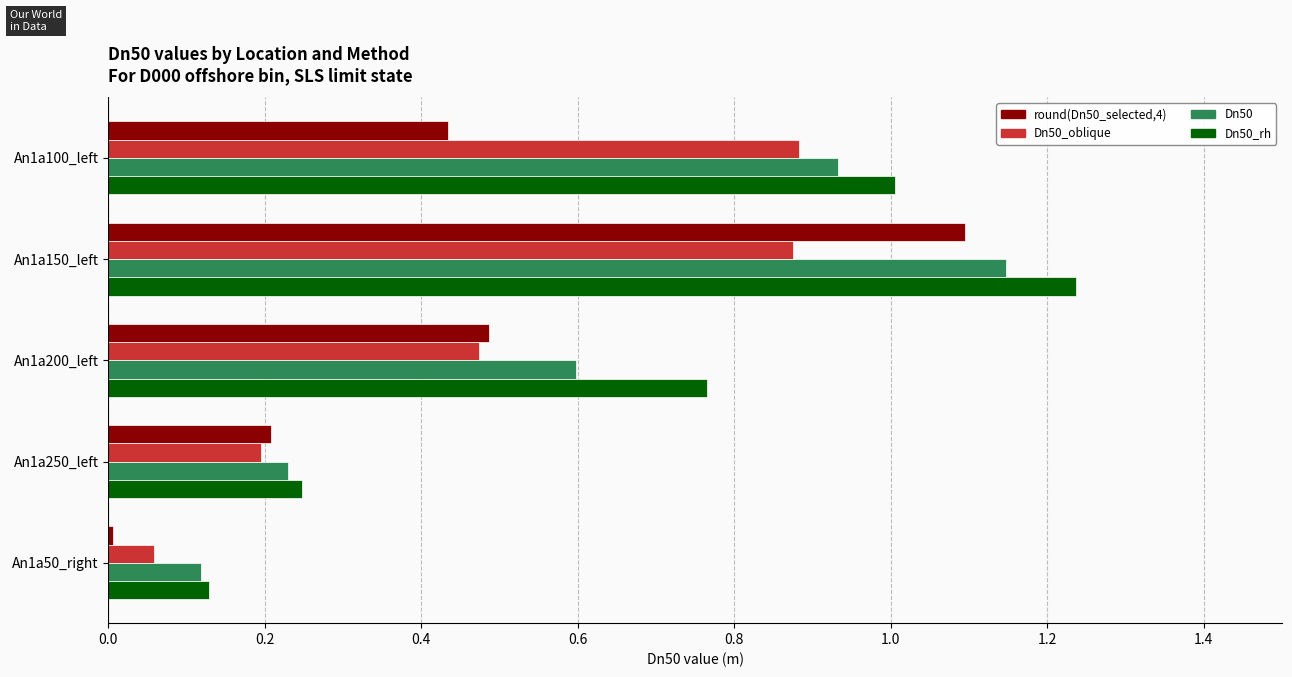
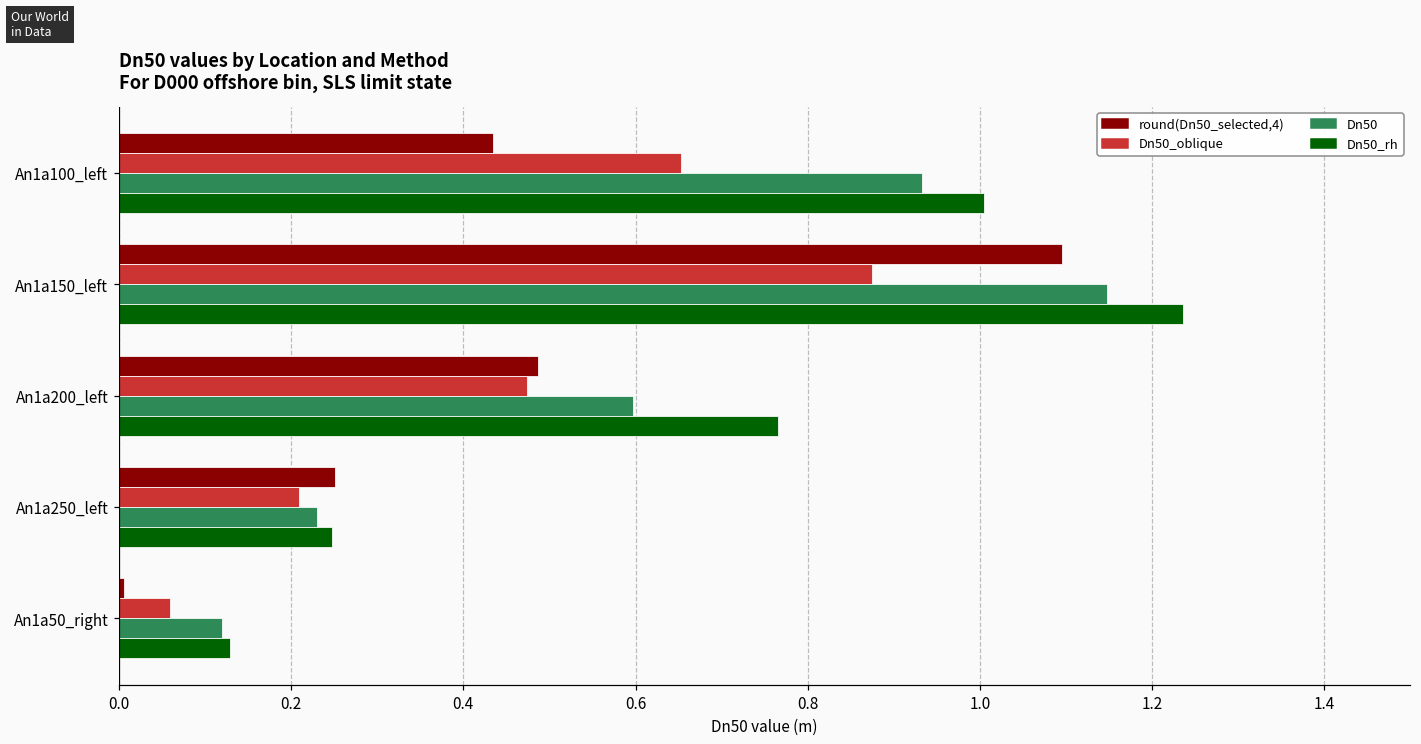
Dn50_oblique, An1a100_left: 0.88 -> 0.65
round(Dn50_selected,4), An1a250_left: 0.21 -> 0.25
Dn50_oblique, An1a250_left: 0.20 -> 0.21
